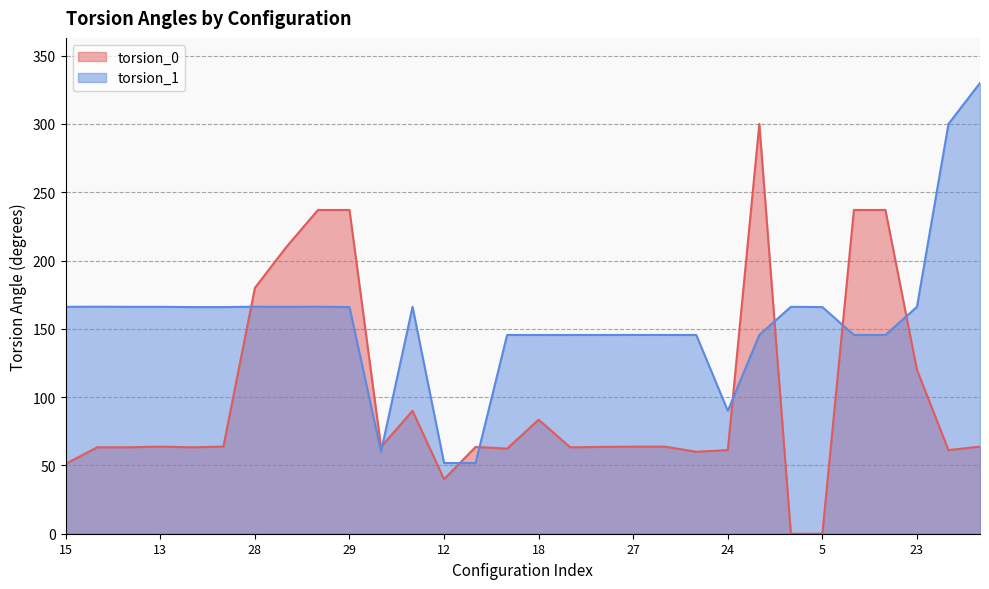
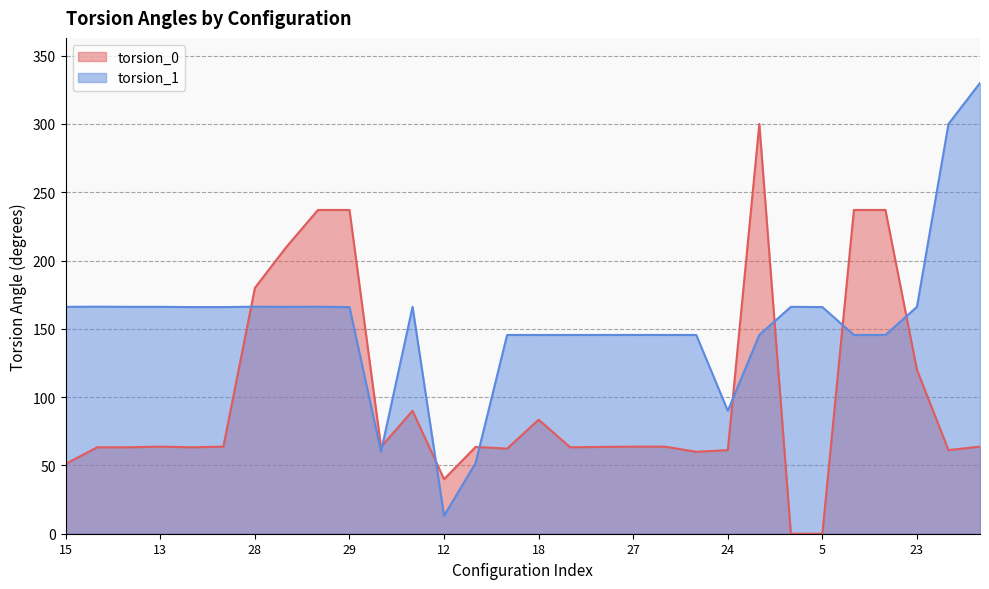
torsion_1, 12: 52 -> 13
